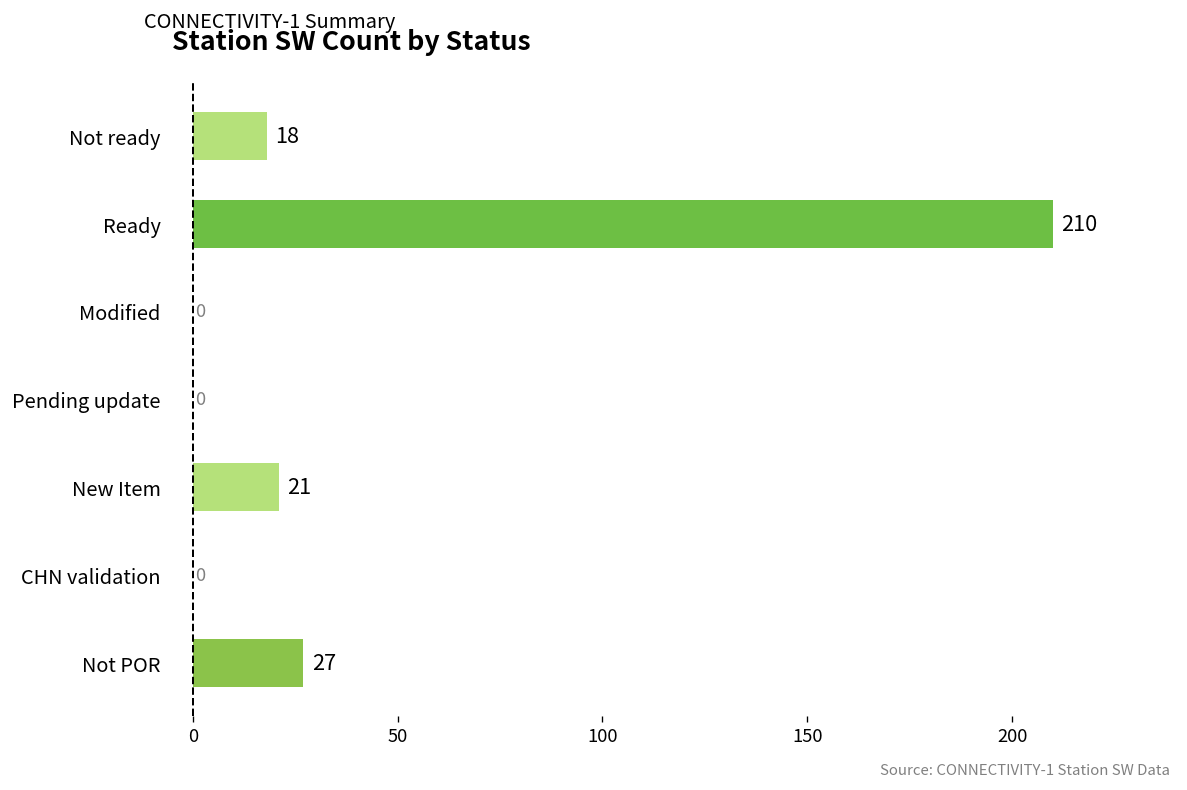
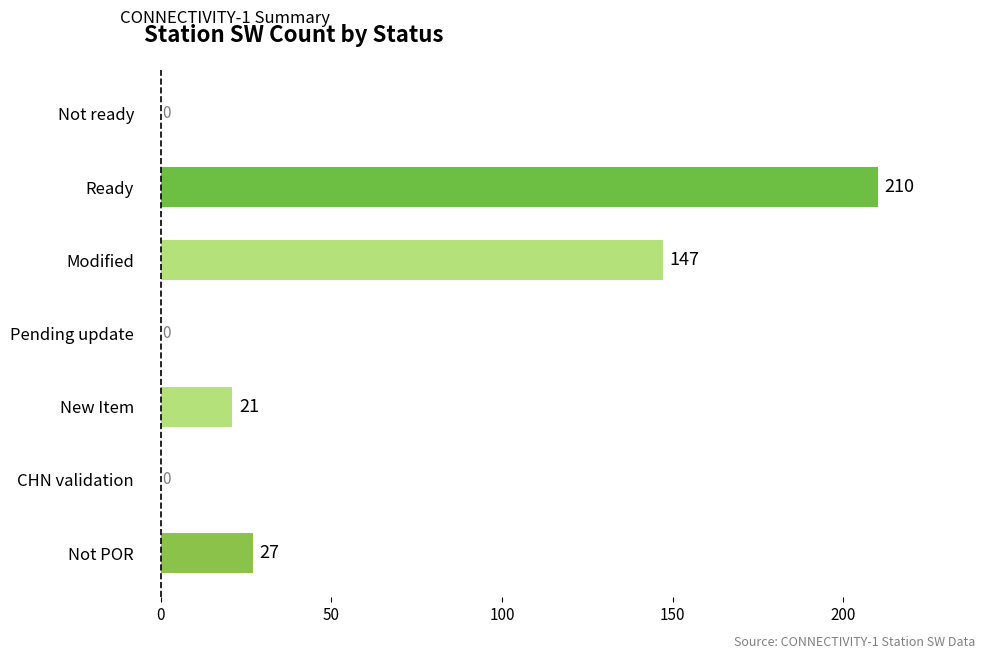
Not ready: 18 -> 0
Modified: 0 -> 147
